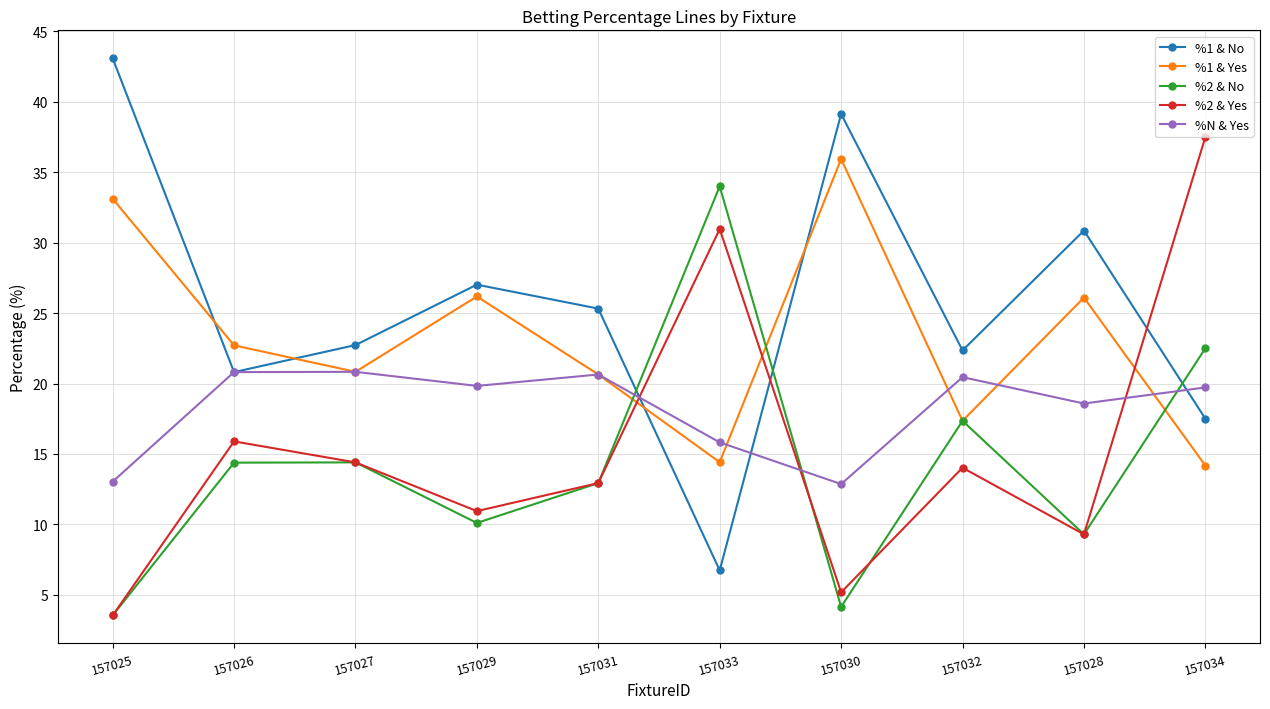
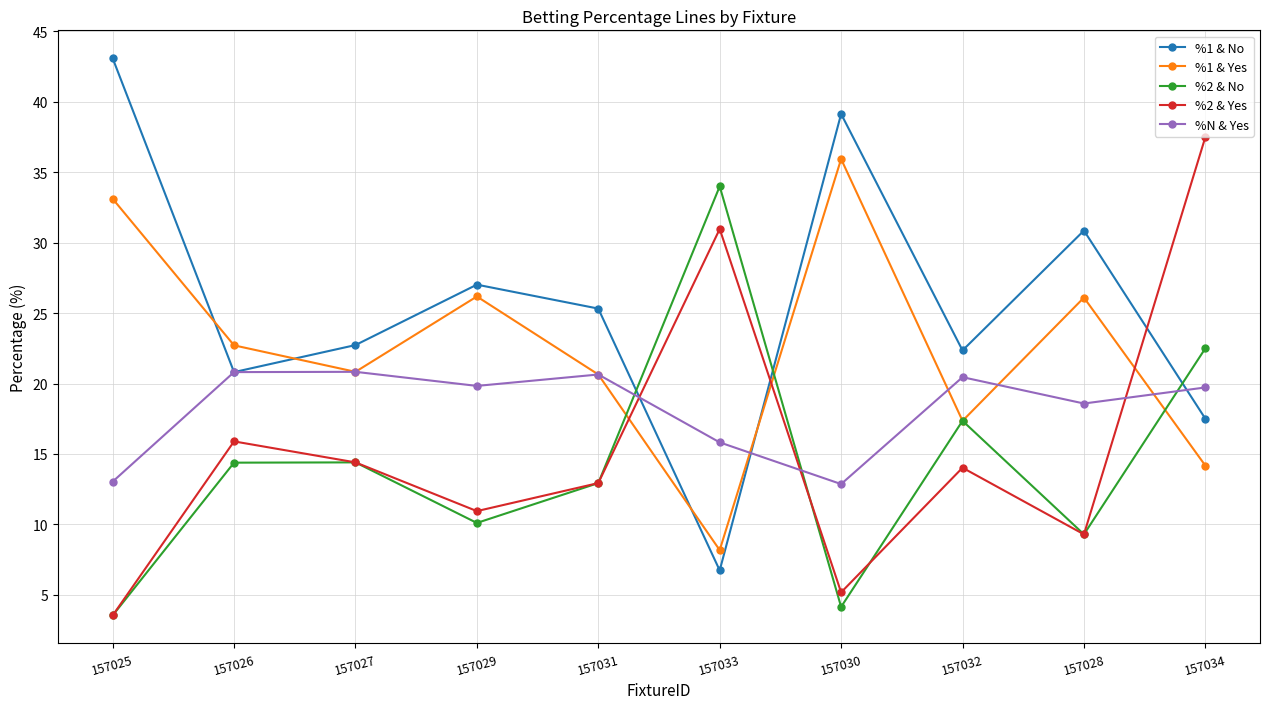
%1 & Yes, 157033: 14.4 -> 8.2
